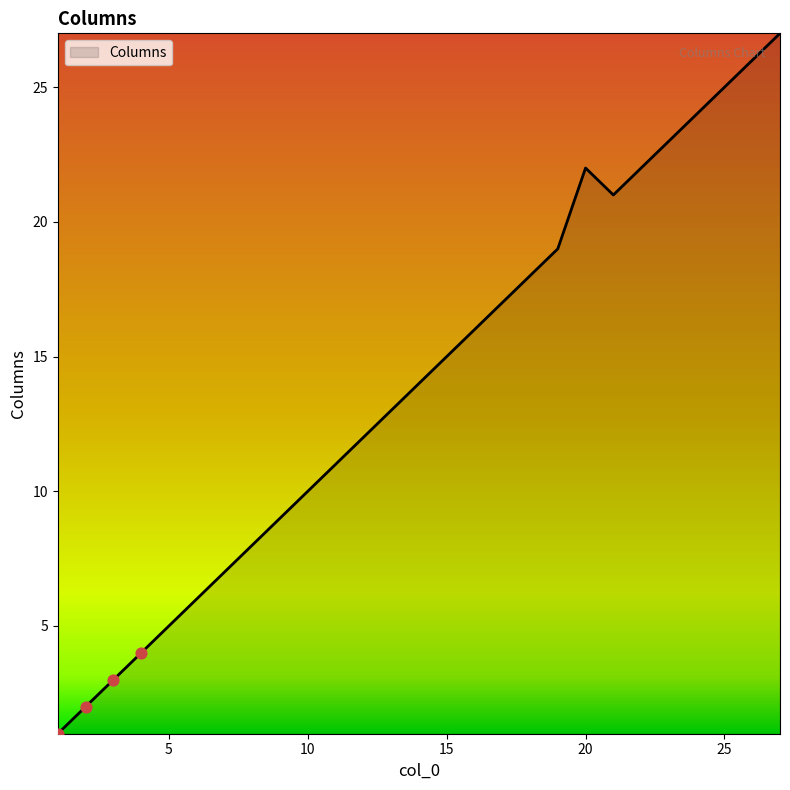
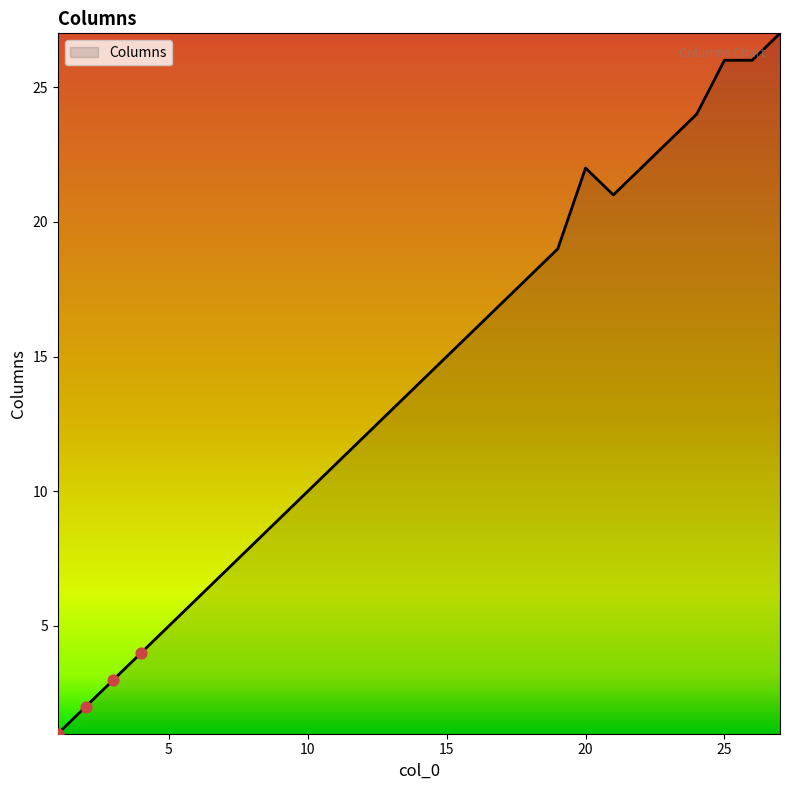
Columns, 25: 25 -> 26
